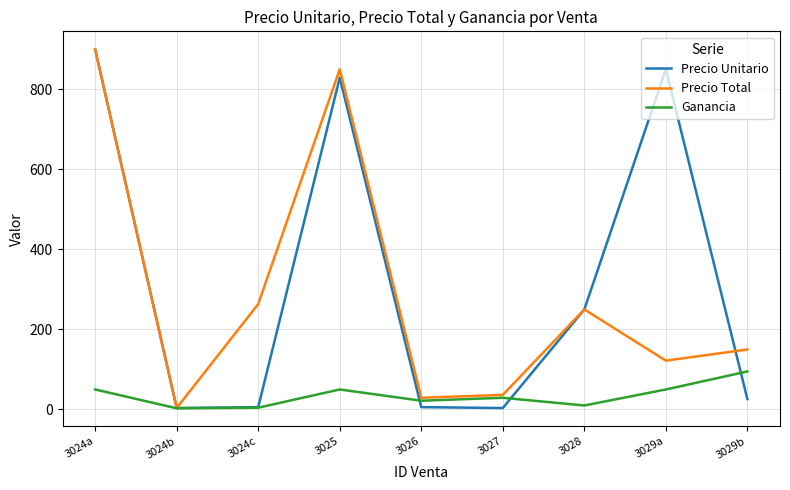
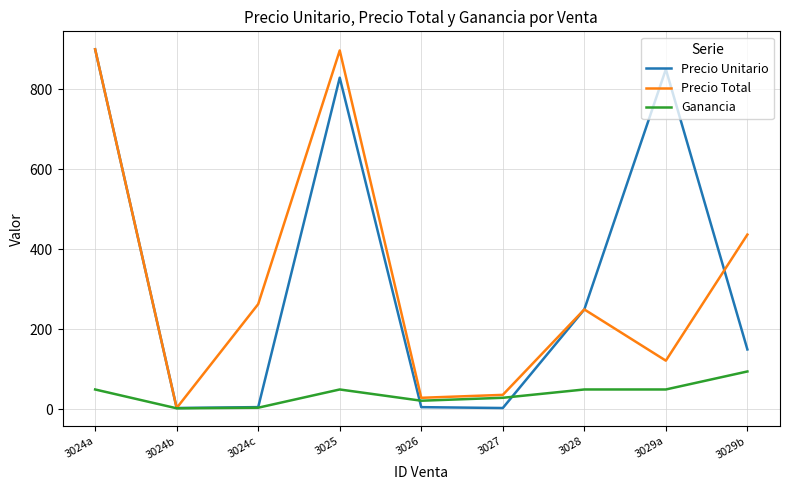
Precio Total, 3025: 850 -> 900
Ganancia, 3028: 10 -> 50
Precio Unitario, 3029b: 30 -> 150
Precio Total, 3029b: 150 -> 440
